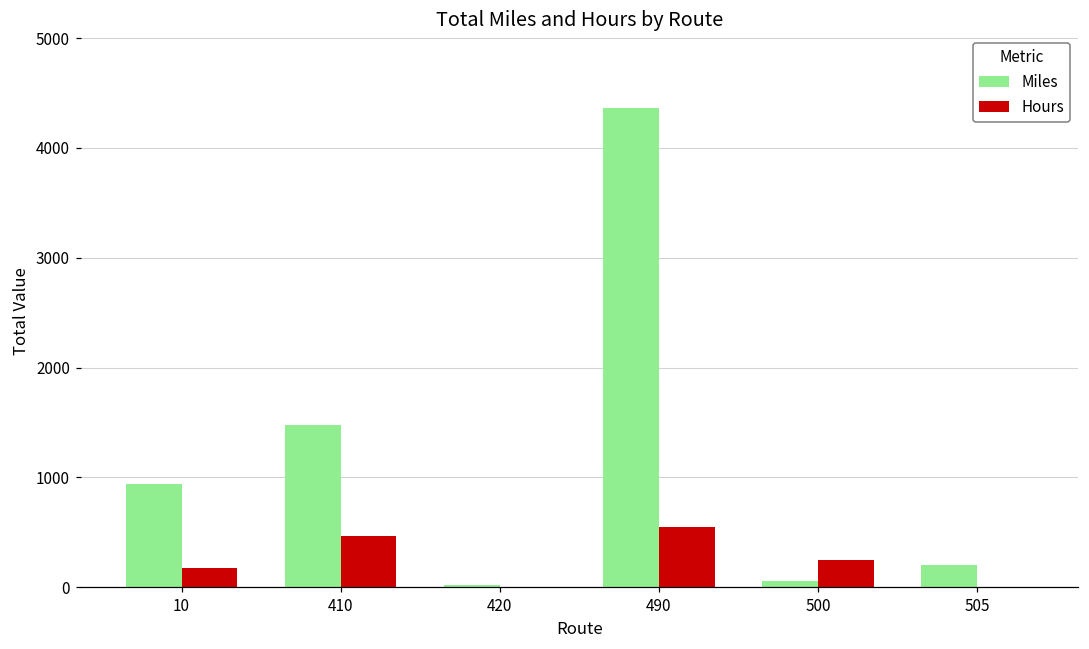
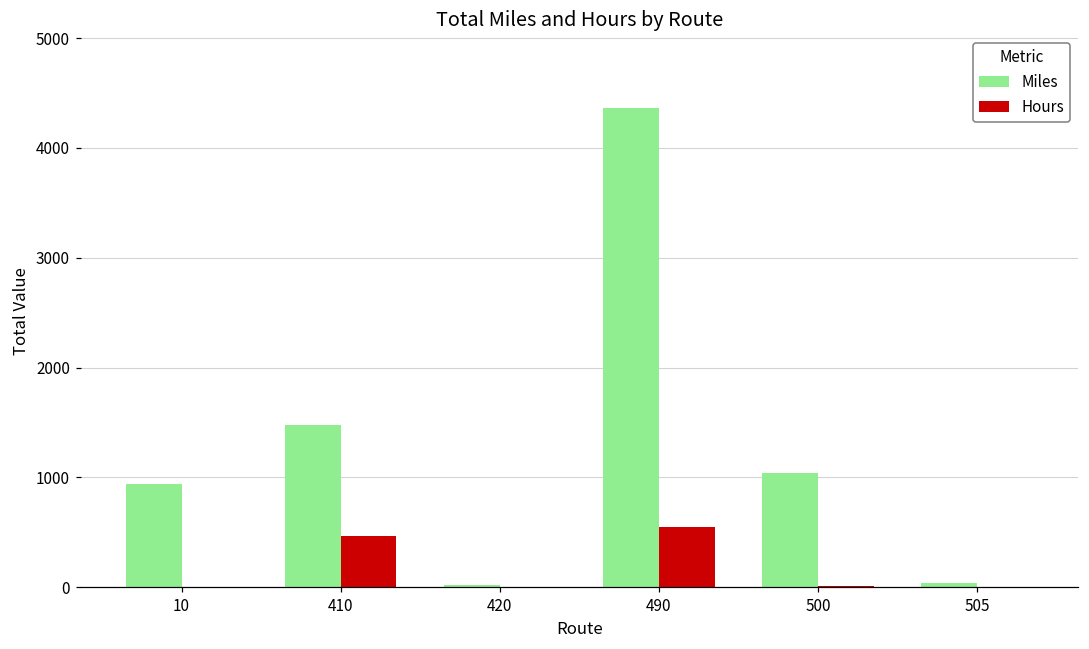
Hours, 10: 200 -> 0
Miles, 500: 100 -> 1000
Hours, 500: 200 -> 0
Miles, 505: 200 -> 0
